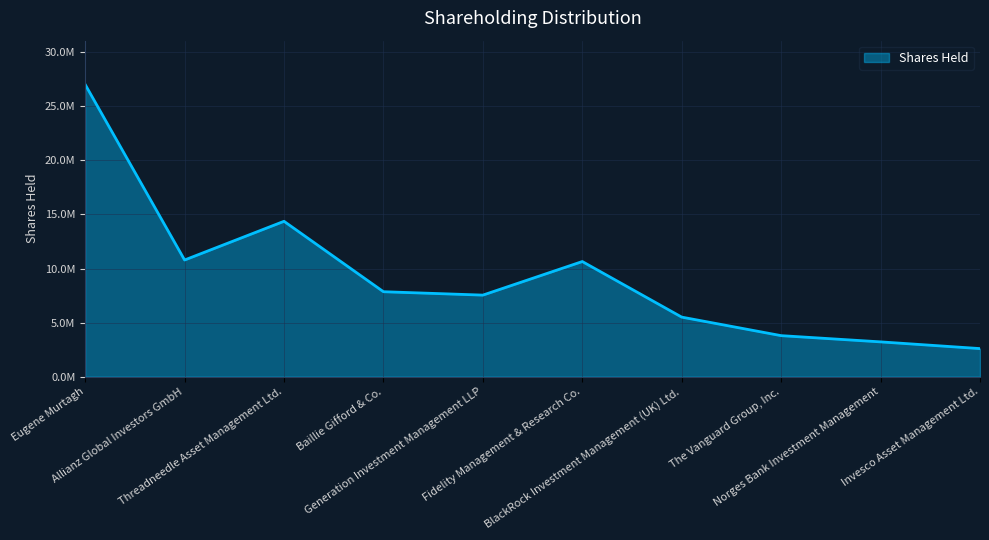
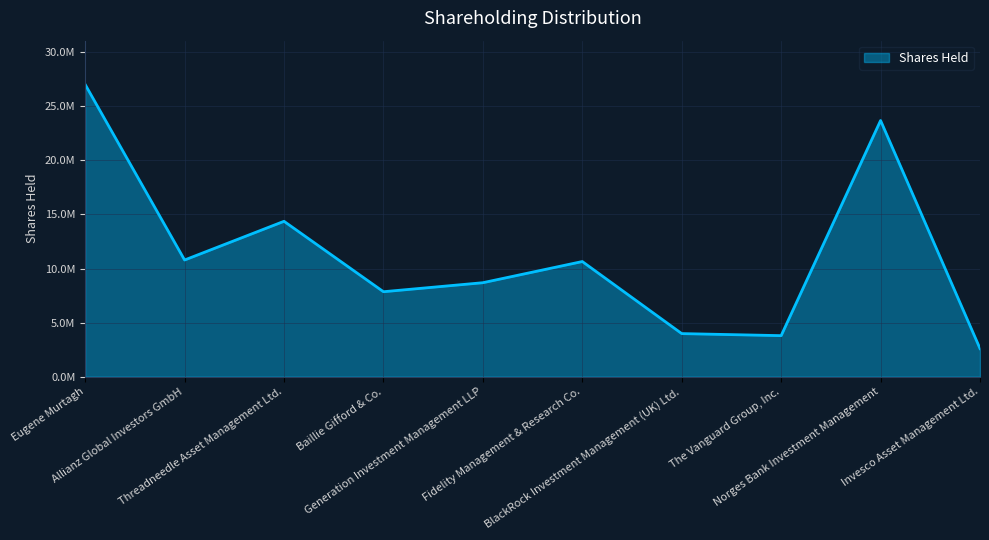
Generation Investment Management LLP: 7500000 -> 8700000
BlackRock Investment Management (UK) Ltd.: 5500000 -> 4000000
Norges Bank Investment Management: 3200000 -> 23700000
